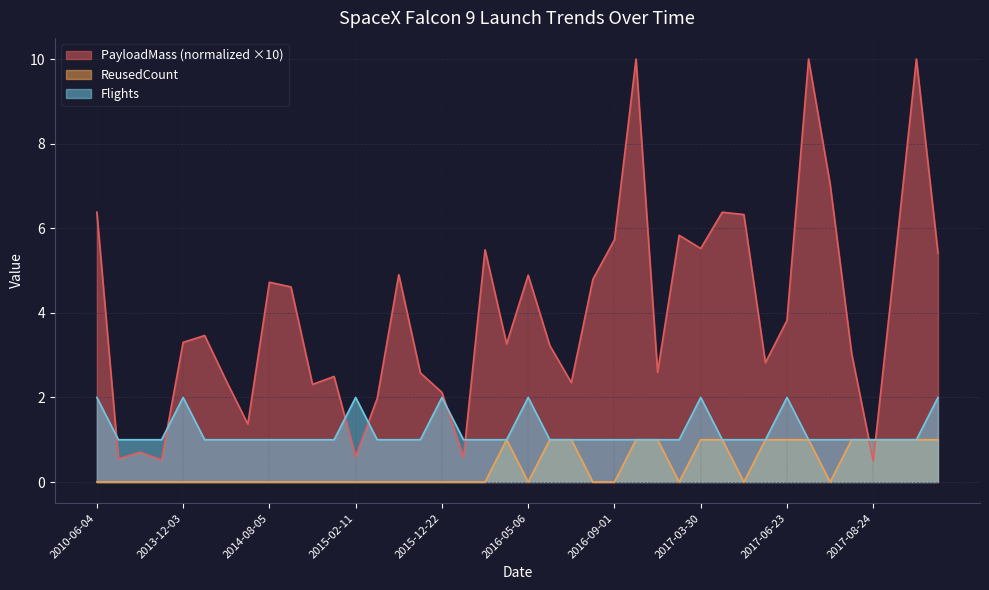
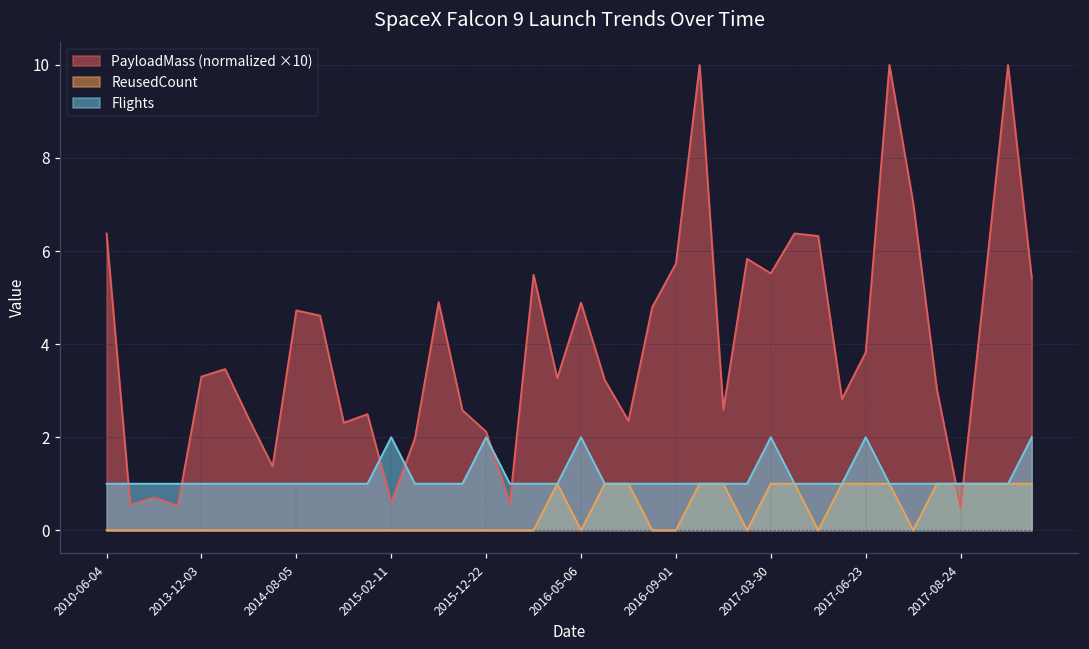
Flights, 2010-06-04: 2 -> 1
Flights, 2013-12-03: 2 -> 1
